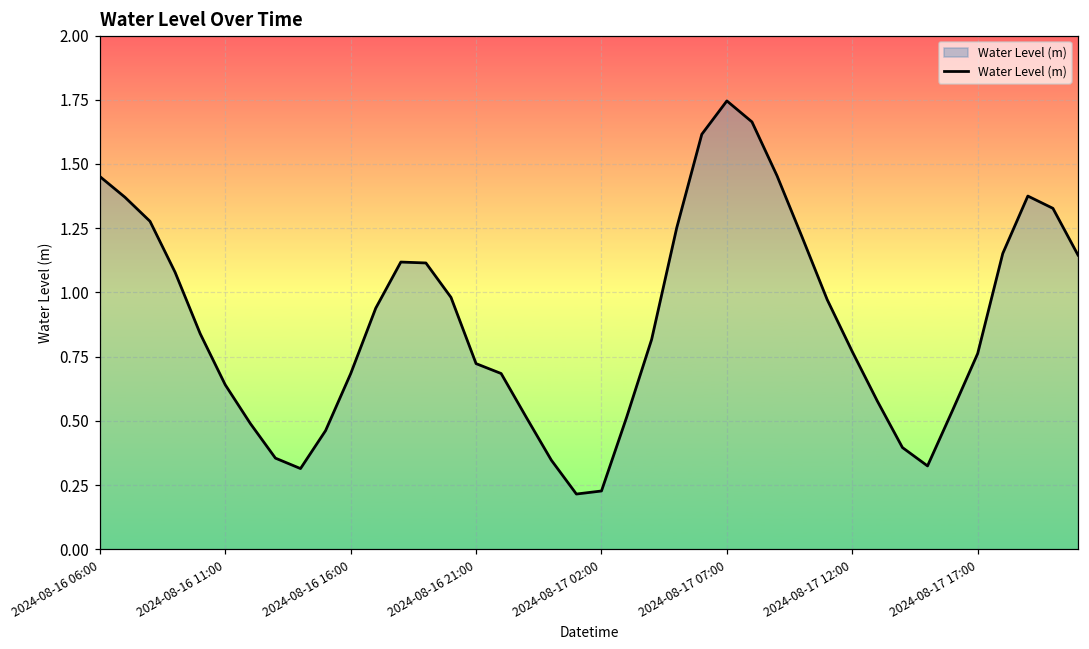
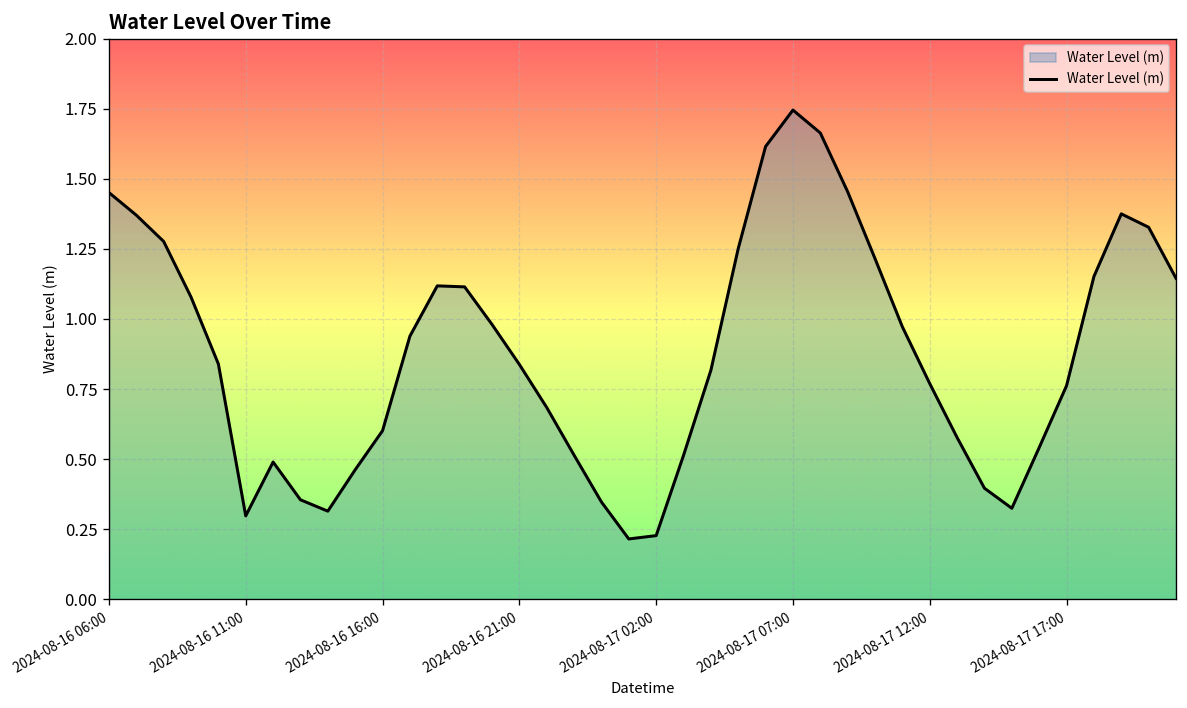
2024-08-16 11:00: 0.64 -> 0.30
2024-08-16 16:00: 0.68 -> 0.60
2024-08-16 21:00: 0.72 -> 0.84
